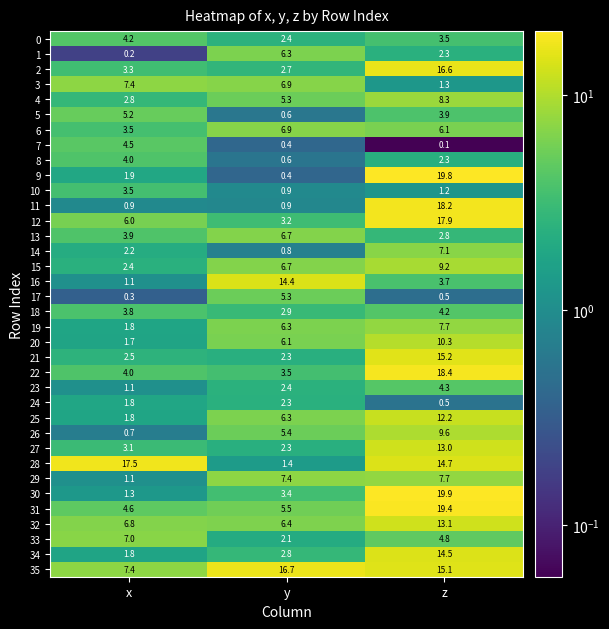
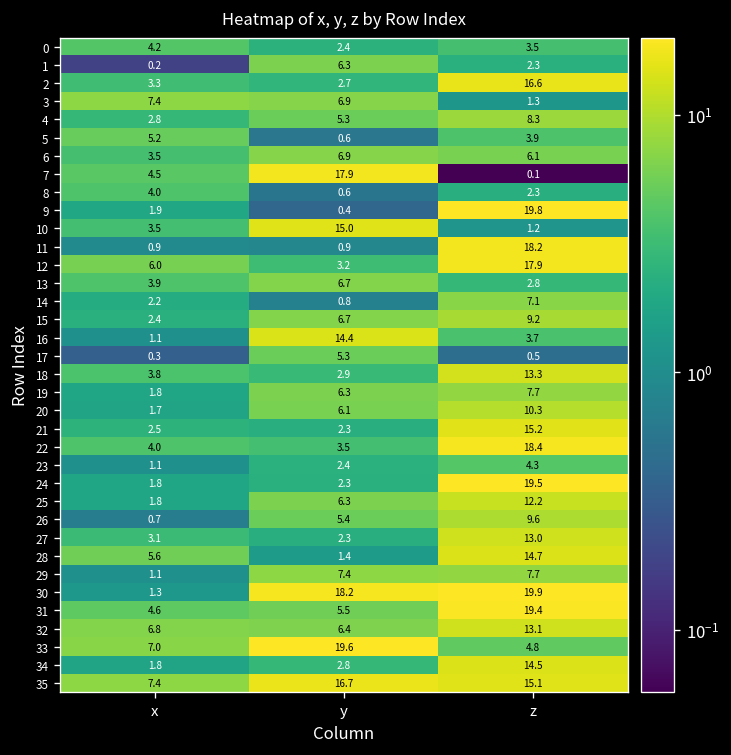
7, y: 0.4 -> 17.9
10, y: 0.9 -> 15.0
18, z: 4.2 -> 13.3
24, z: 0.5 -> 19.5
28, x: 17.5 -> 5.6
30, y: 3.4 -> 18.2
33, y: 2.1 -> 19.6
